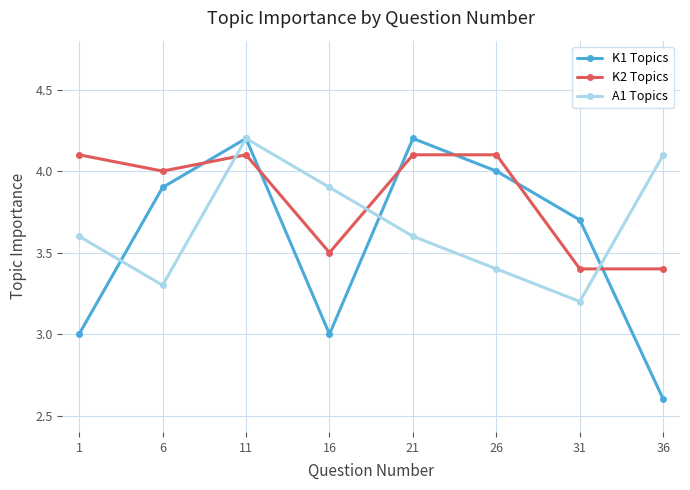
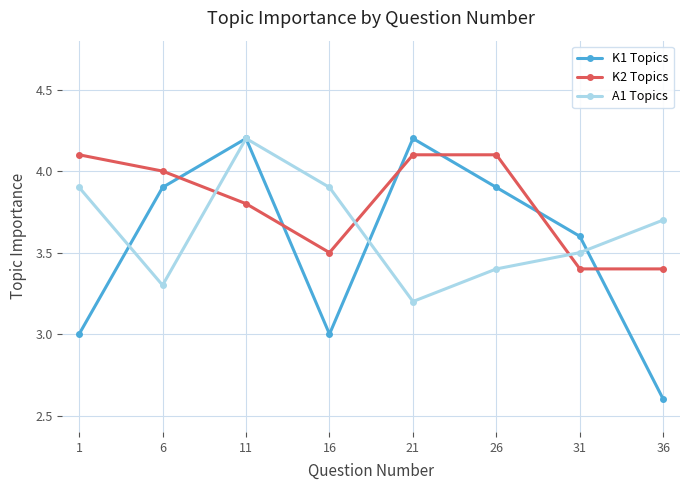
A1 Topics, 1: 3.6 -> 3.9
K2 Topics, 11: 4.1 -> 3.8
A1 Topics, 21: 3.6 -> 3.2
K1 Topics, 26: 4.0 -> 3.9
K1 Topics, 31: 3.7 -> 3.6
A1 Topics, 31: 3.2 -> 3.5
A1 Topics, 36: 4.1 -> 3.7
